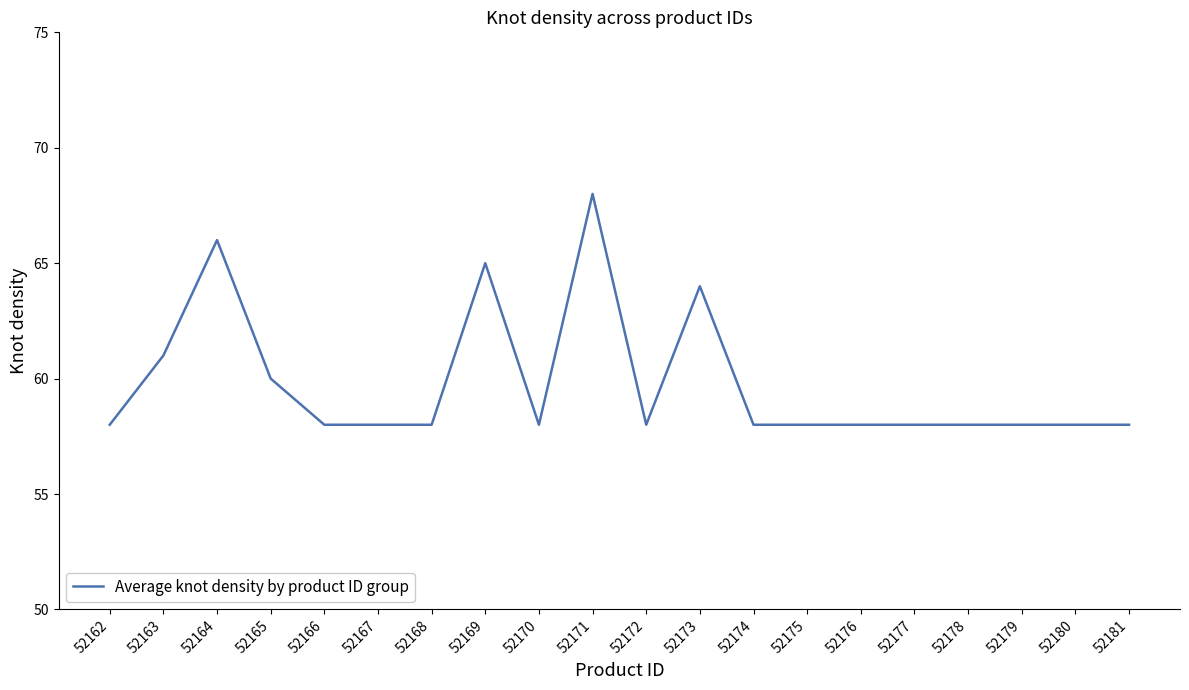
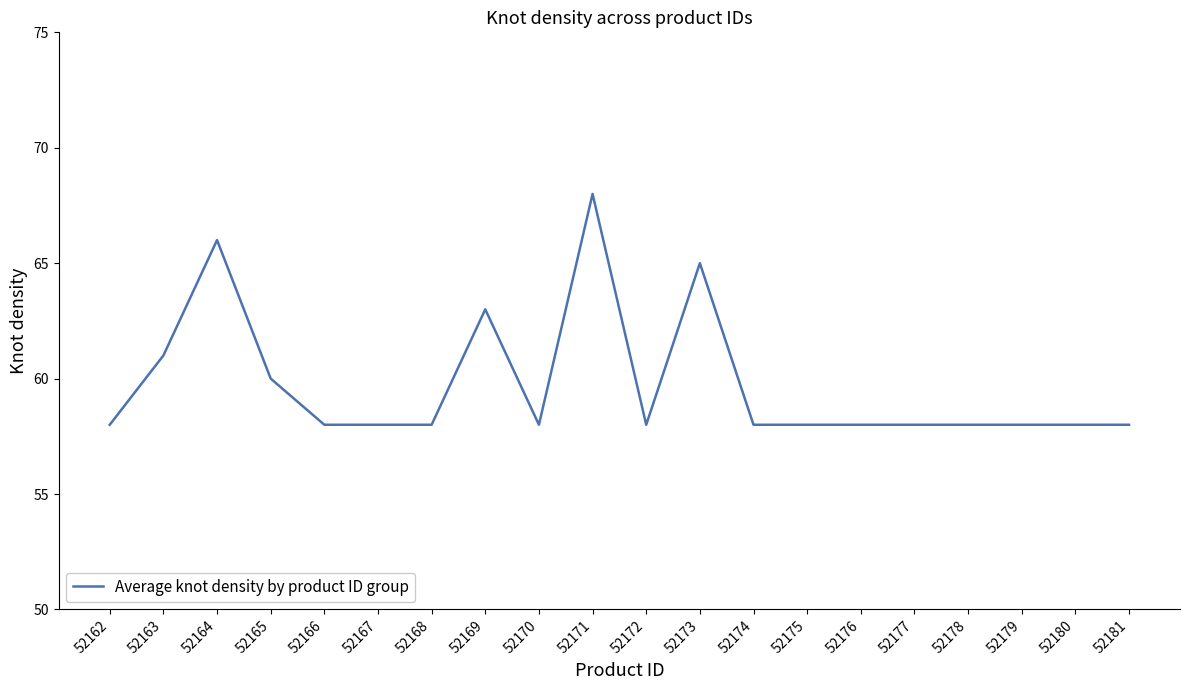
52169: 65 -> 63
52173: 64 -> 65
